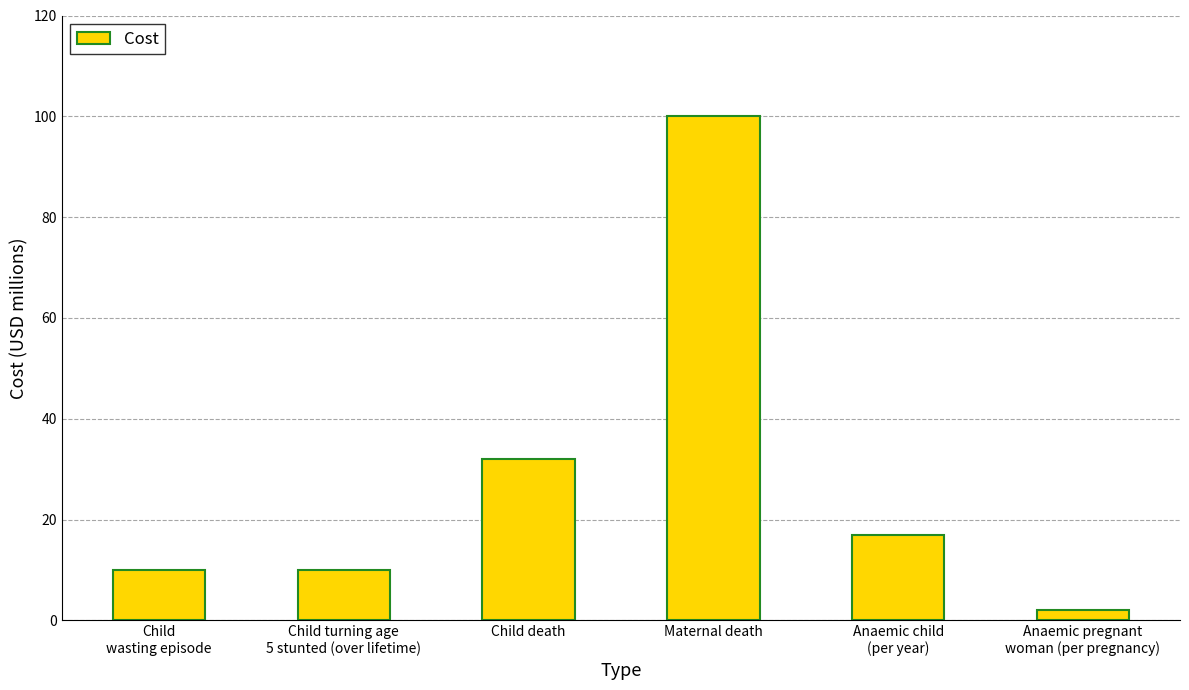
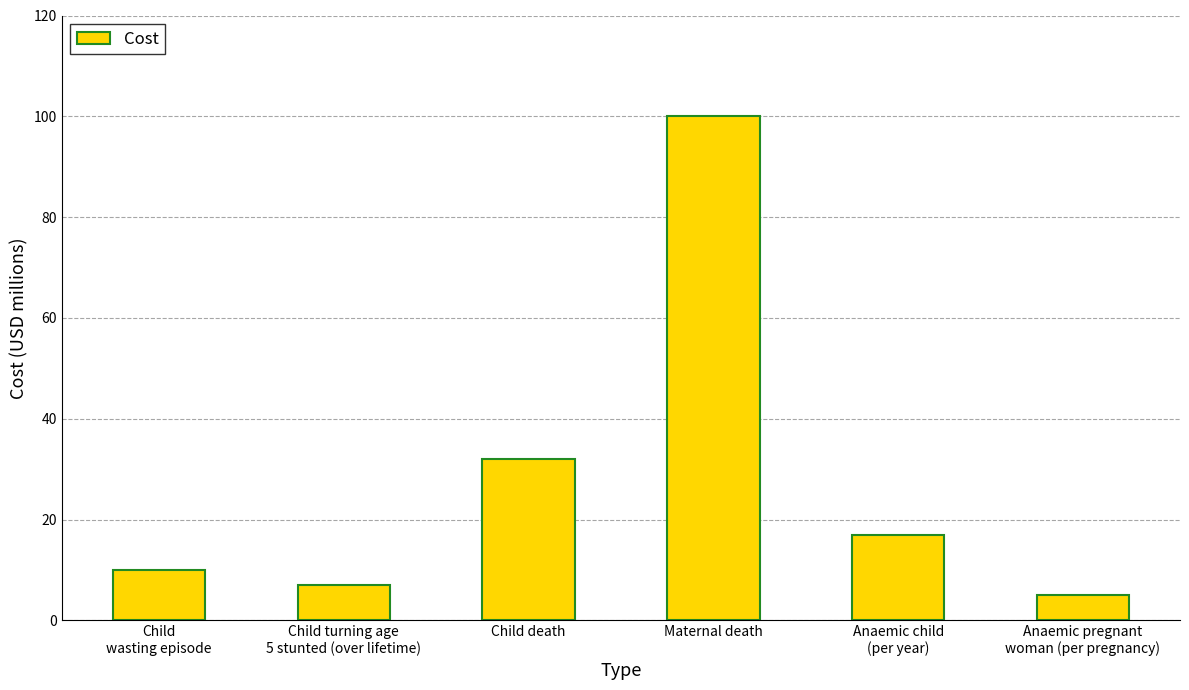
Child turning age 5 stunted (over lifetime): 10 -> 7
Anaemic pregnant woman (per pregnancy): 2 -> 5
